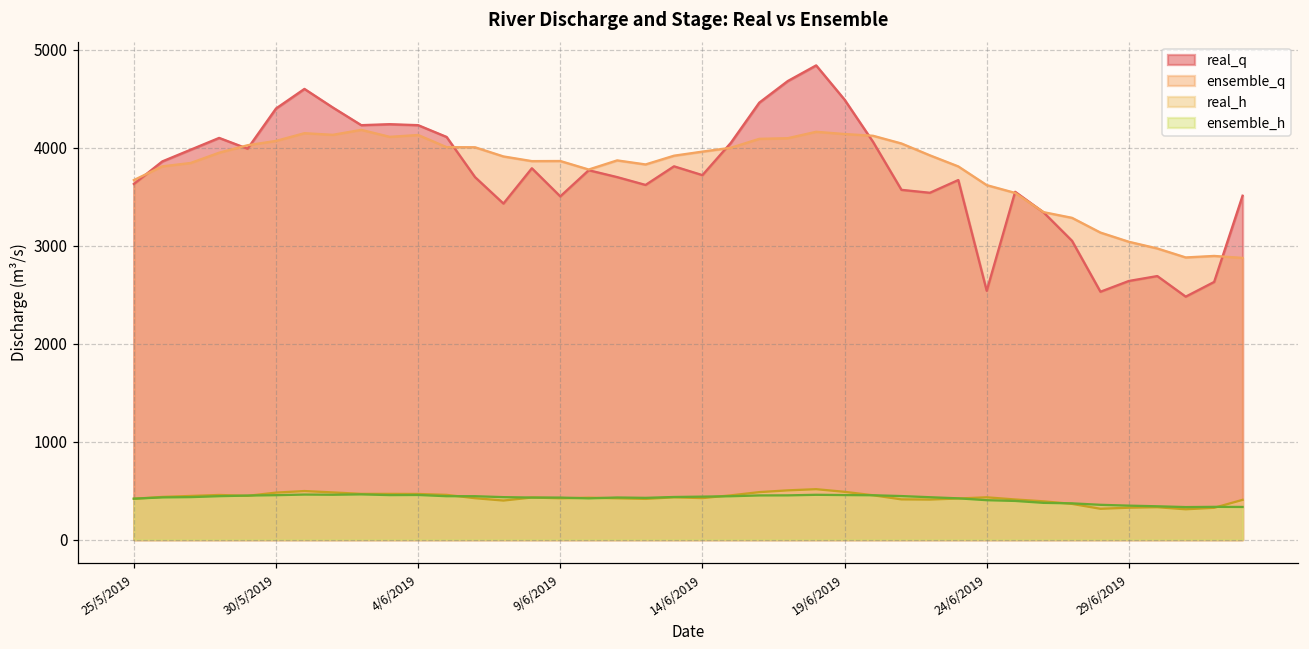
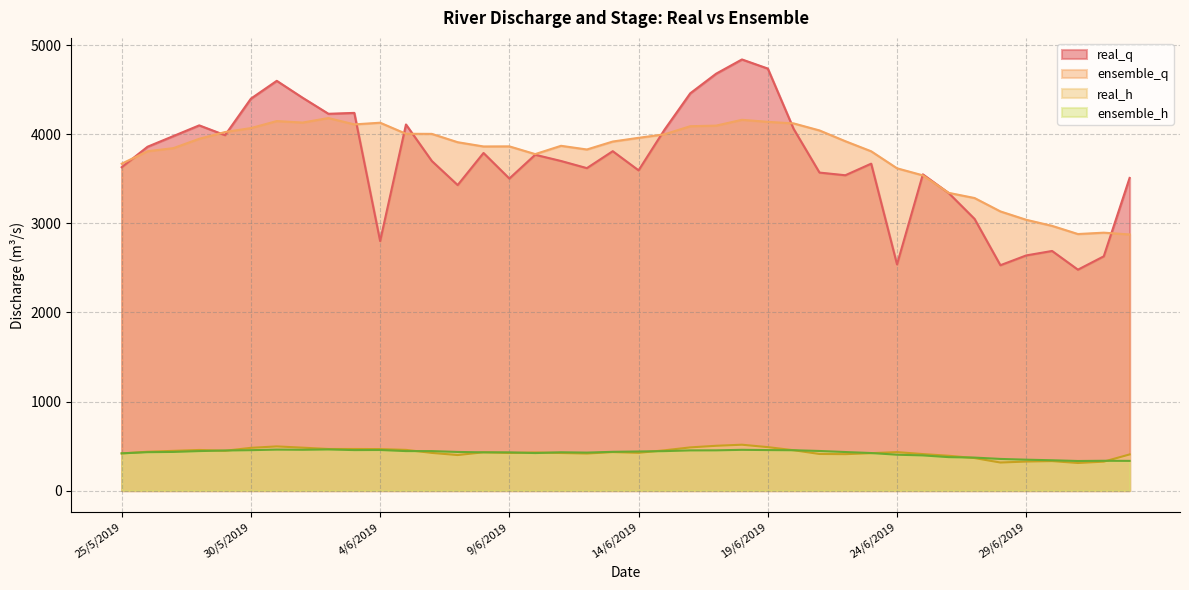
real_q, 4/6/2019: 4200 -> 2800
real_q, 14/6/2019: 3700 -> 3600
real_q, 19/6/2019: 4500 -> 4700
